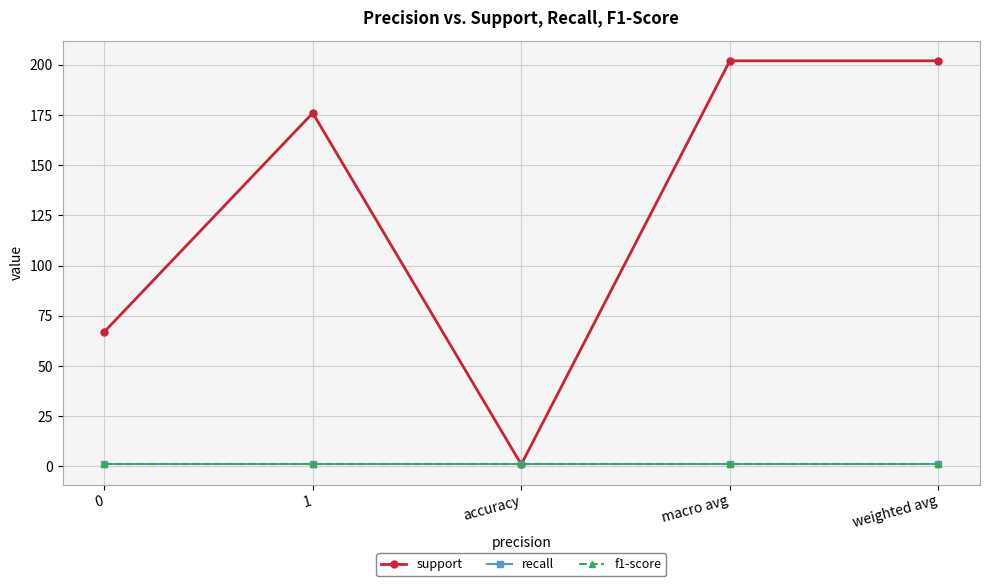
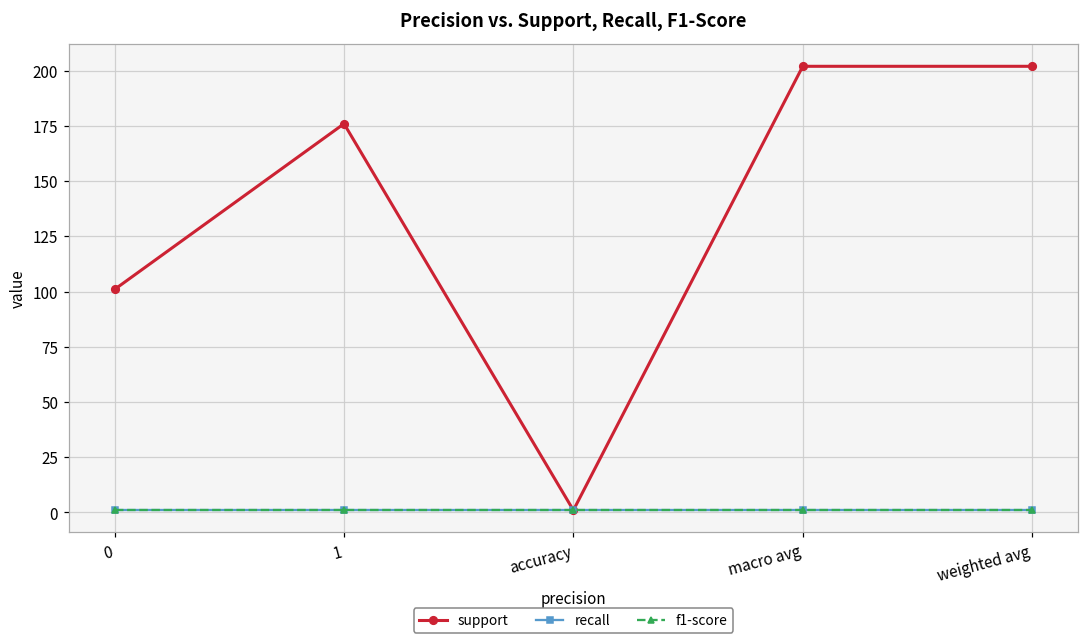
support, 0: 67 -> 101
